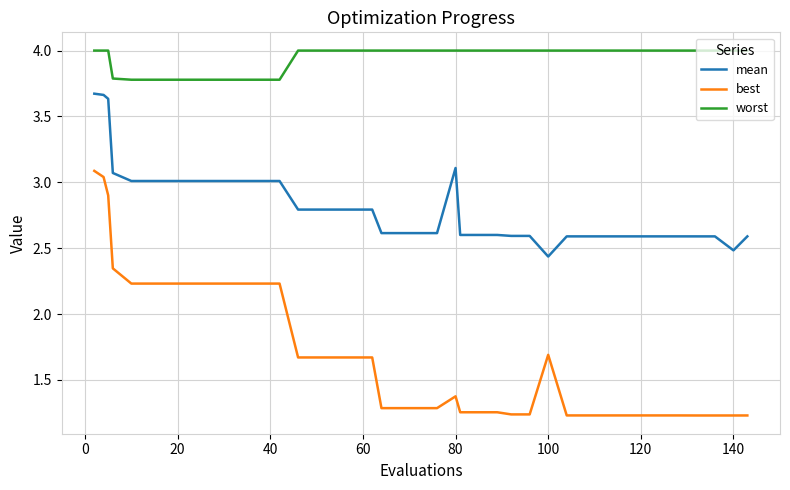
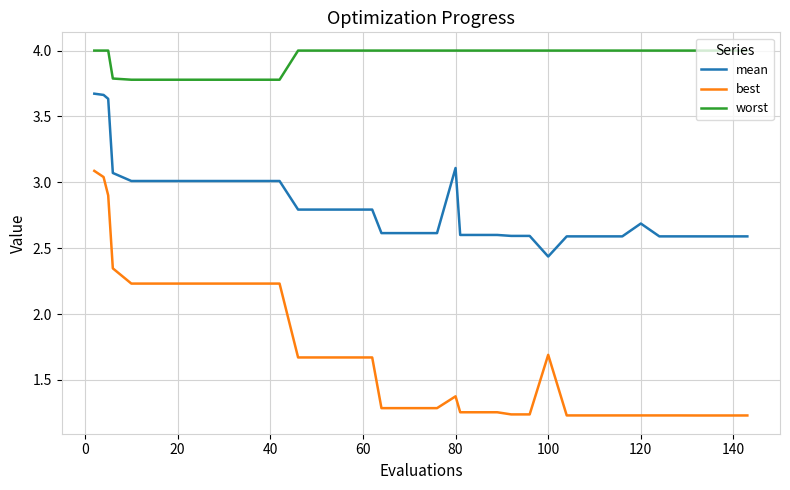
mean, 120: 2.59 -> 2.69
mean, 140: 2.48 -> 2.59
